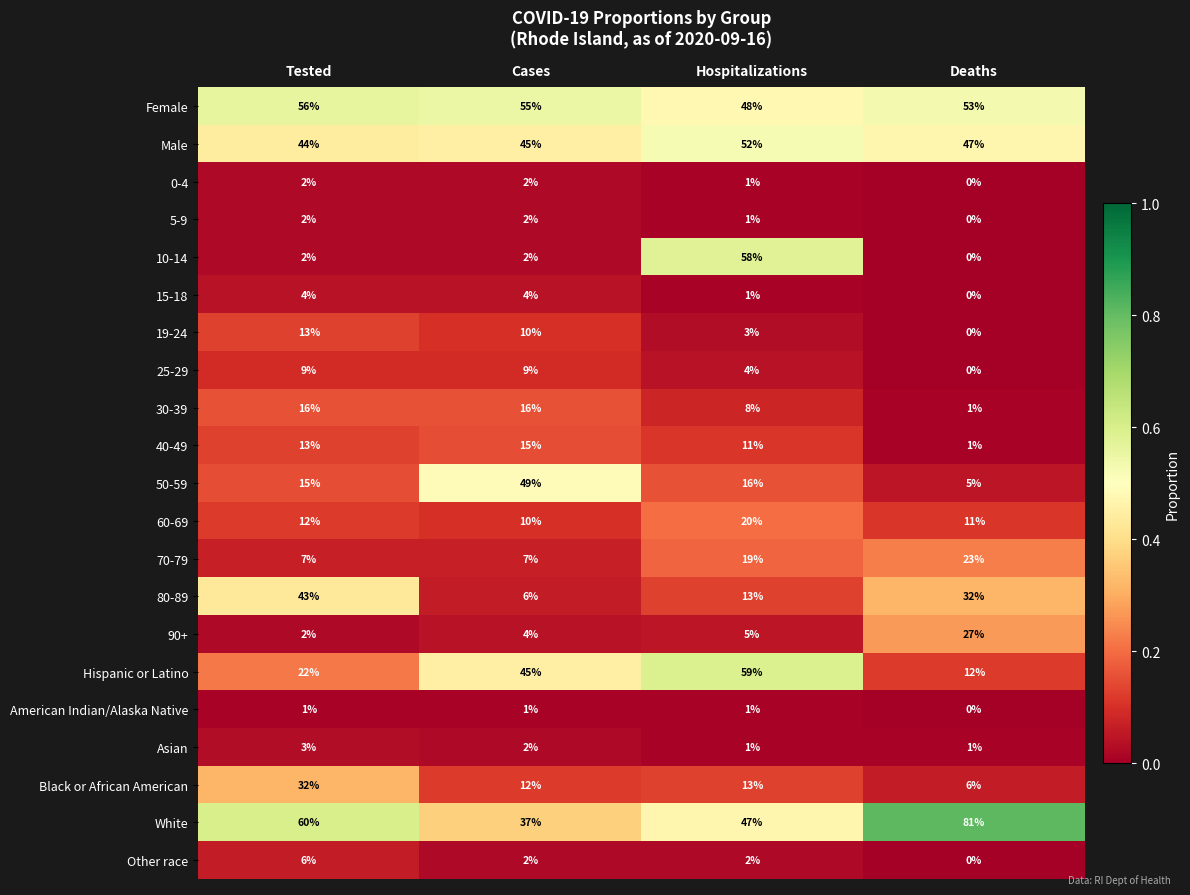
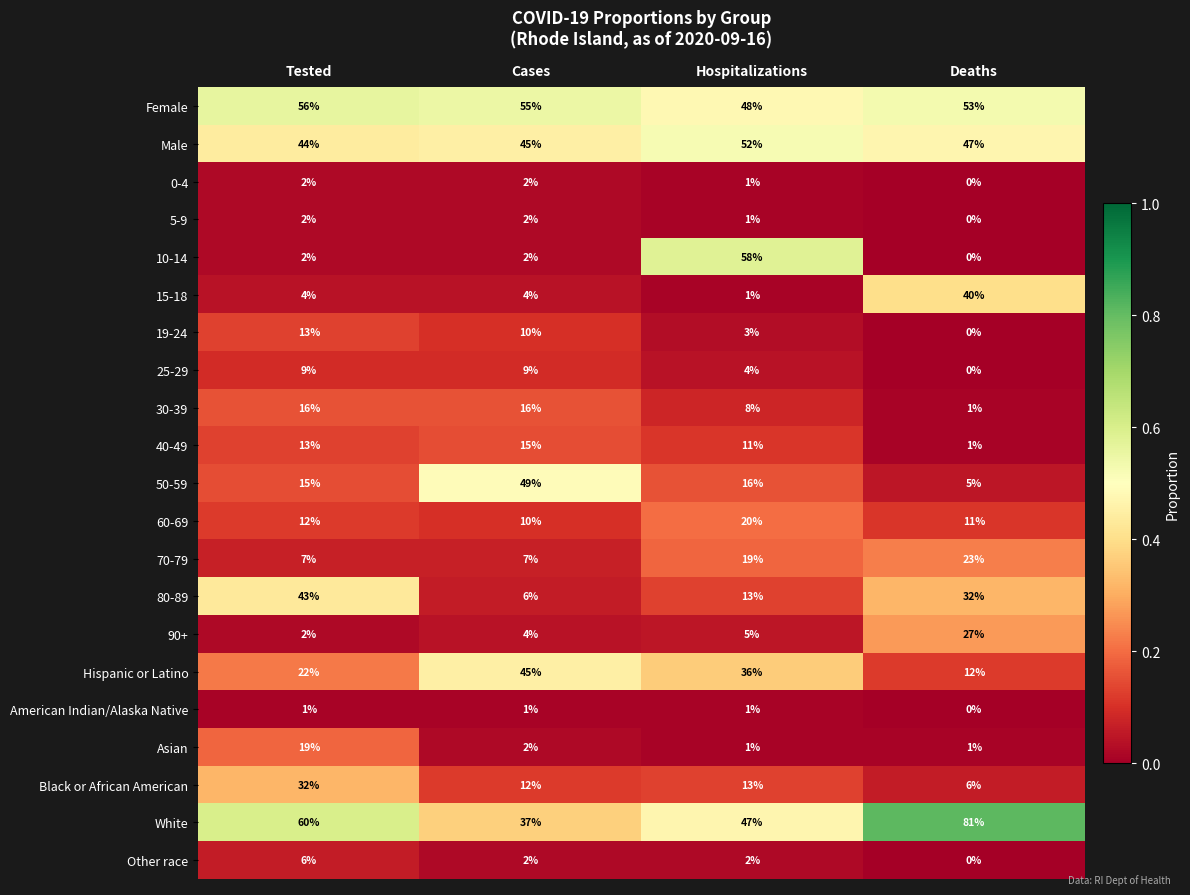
15-18, Deaths: 0% -> 40%
Hispanic or Latino, Hospitalizations: 59% -> 36%
Asian, Tested: 3% -> 19%
